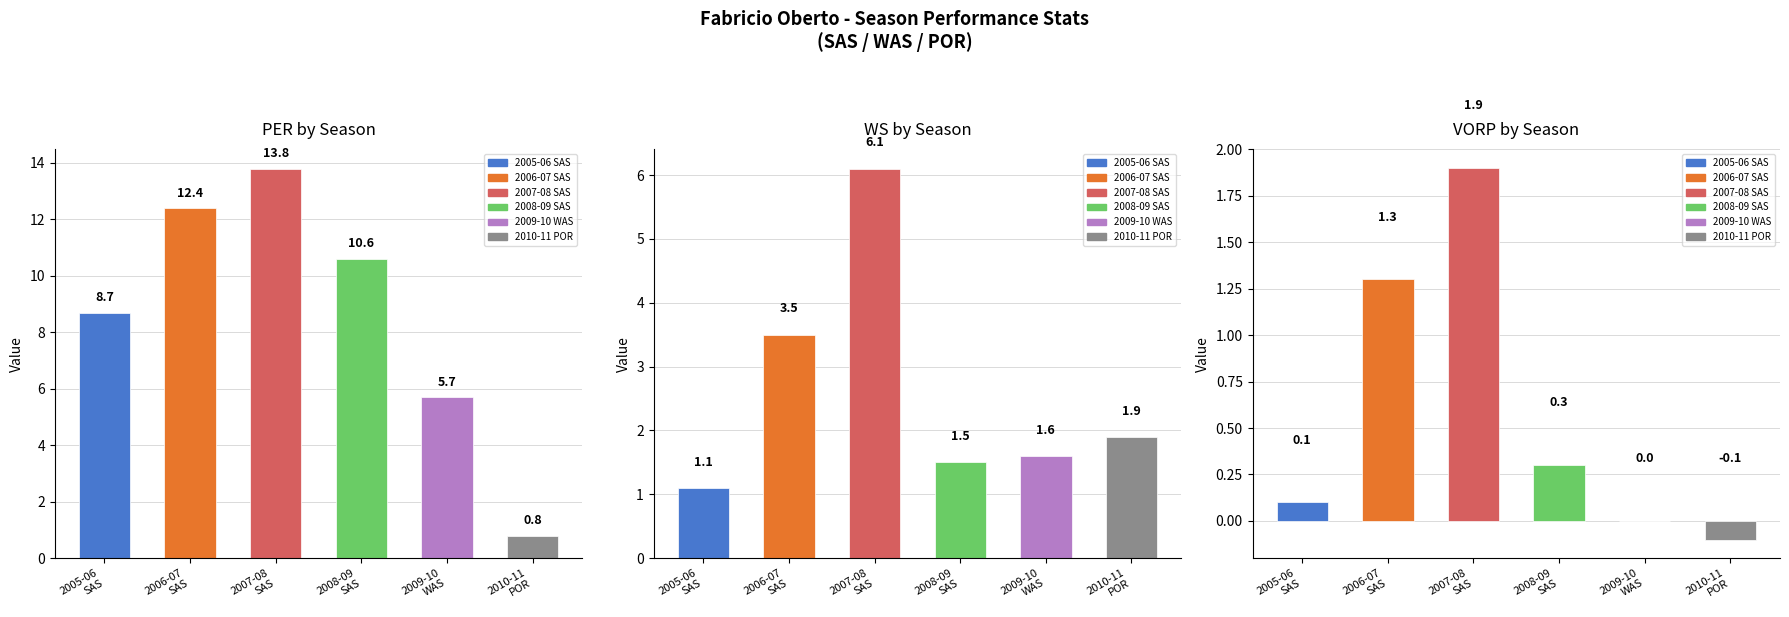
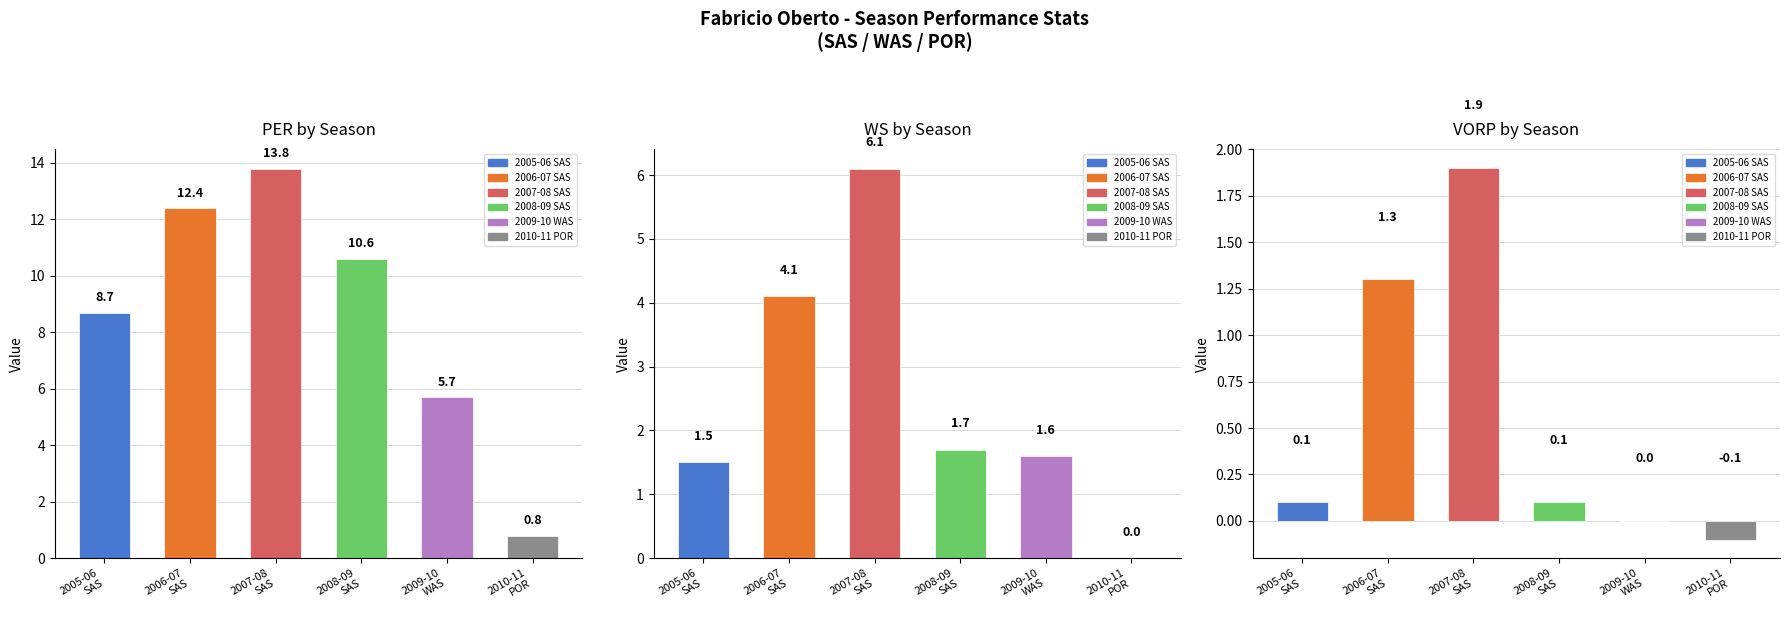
WS by Season, 2005-06 SAS: 1.1 -> 1.5
WS by Season, 2006-07 SAS: 3.5 -> 4.1
WS by Season, 2008-09 SAS: 1.5 -> 1.7
WS by Season, 2010-11 POR: 1.9 -> 0.0
VORP by Season, 2008-09 SAS: 0.3 -> 0.1
